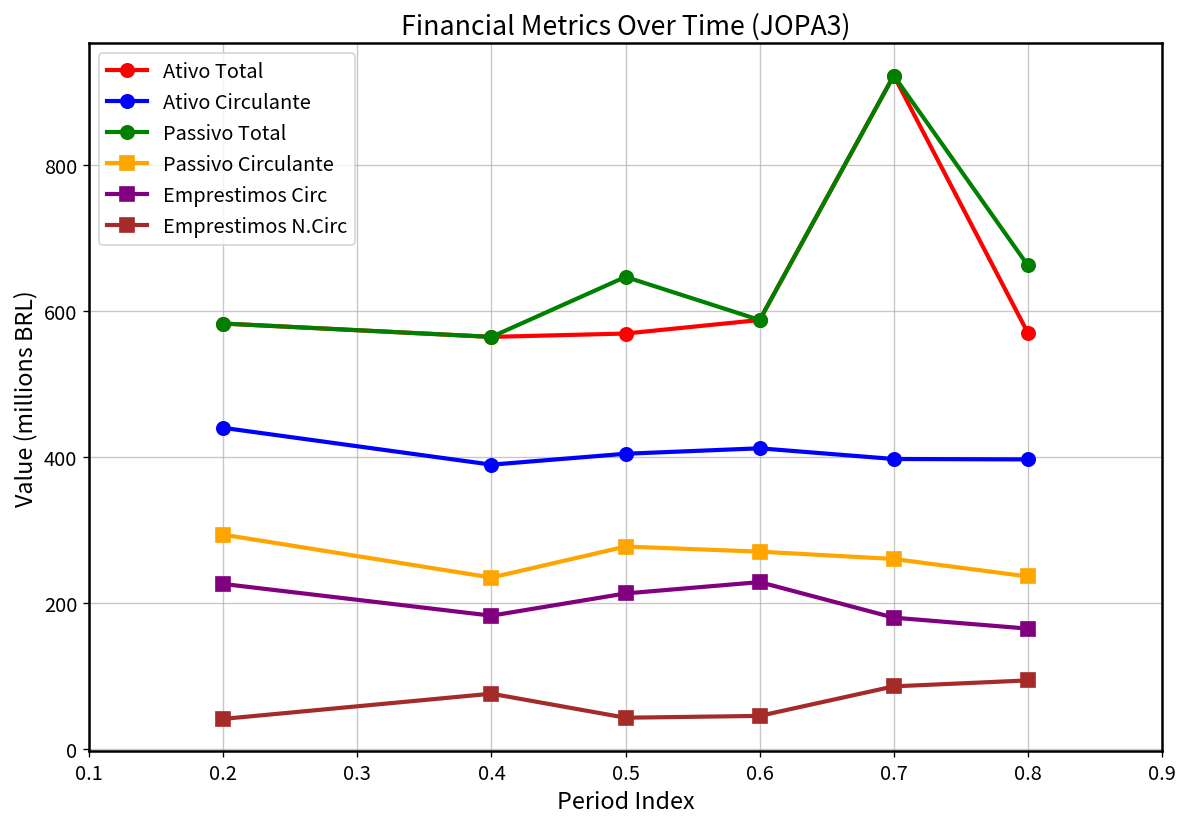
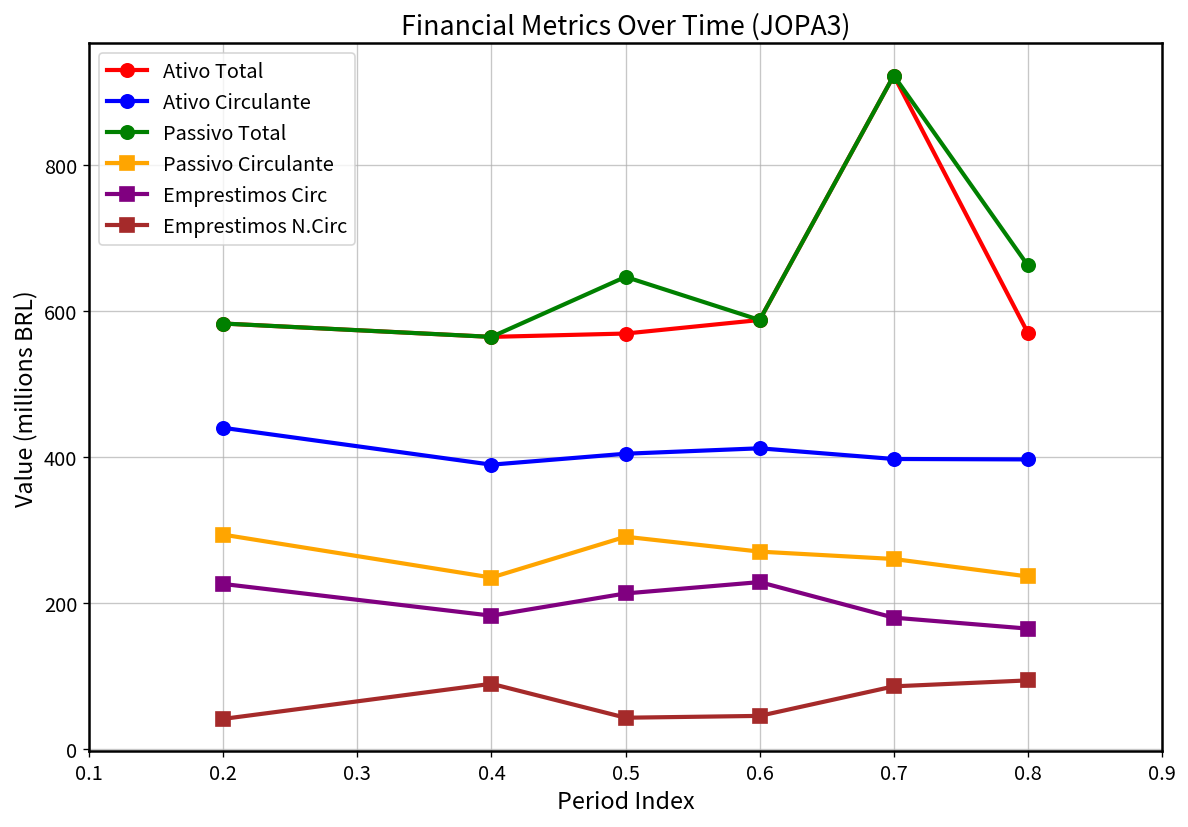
Emprestimos N.Circ, 0.4: 80 -> 90
Passivo Circulante, 0.5: 280 -> 290
